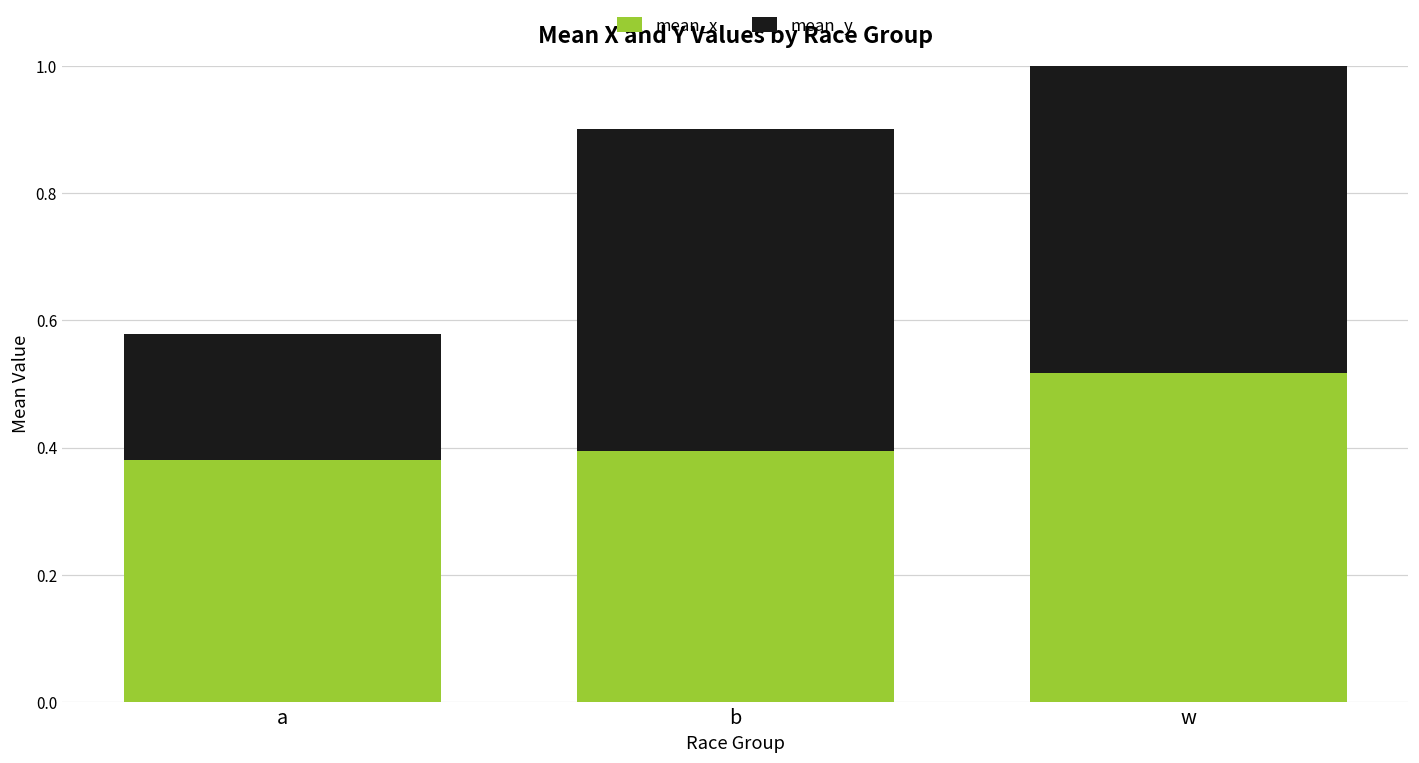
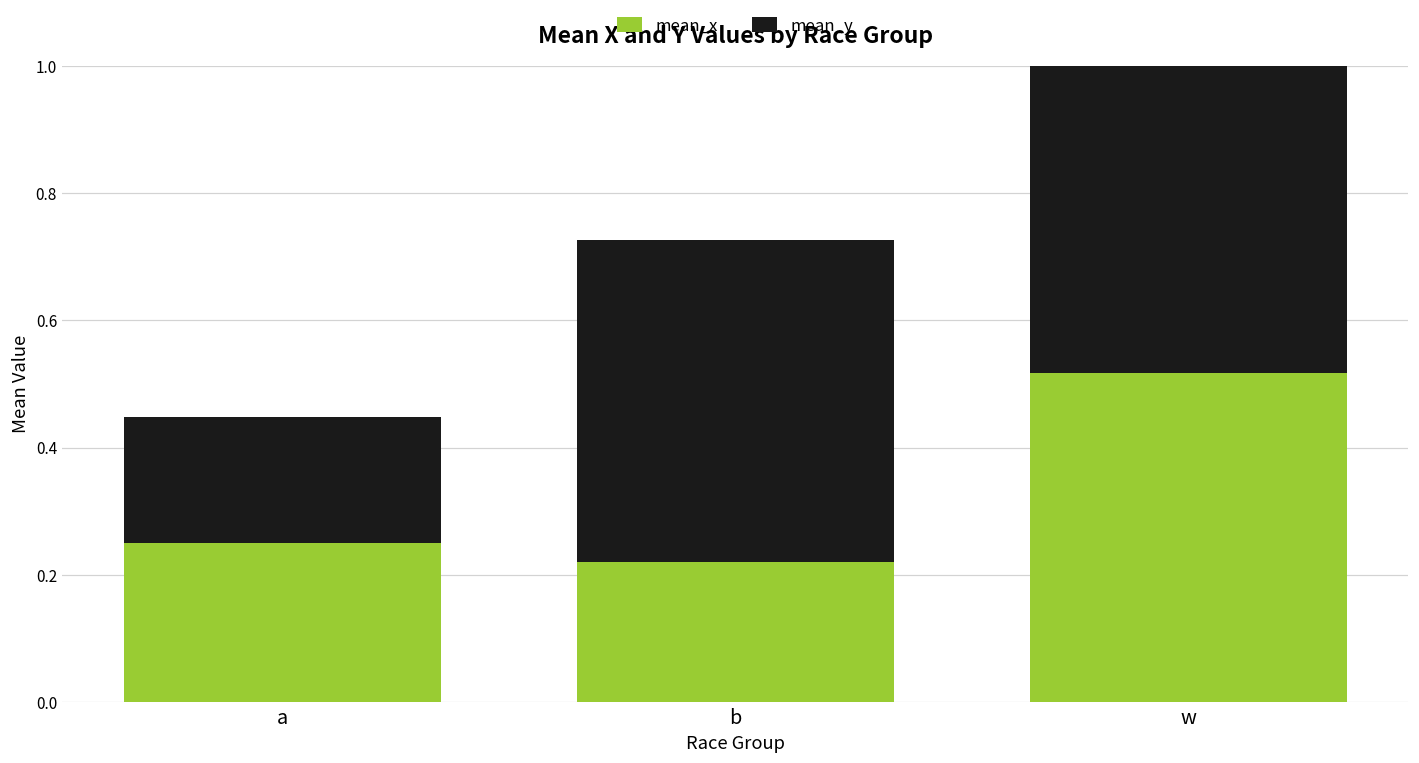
mean_x, a: 0.38 -> 0.25
mean_x, b: 0.39 -> 0.22
